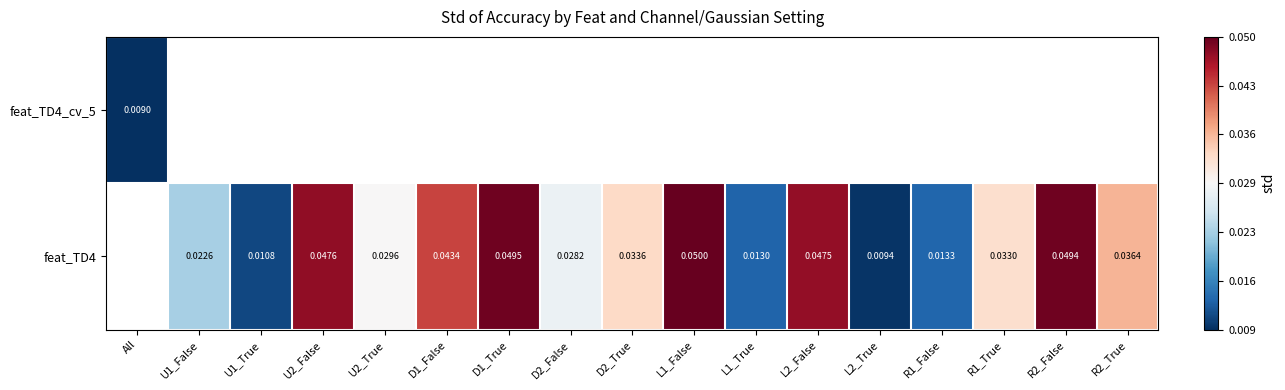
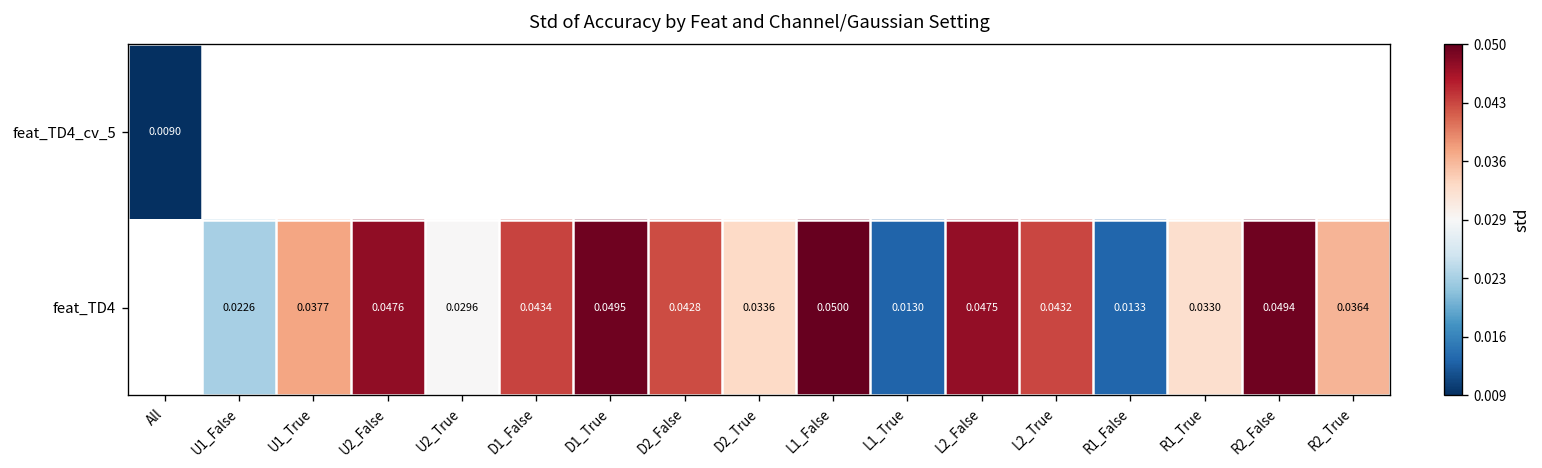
feat_TD4, U1_True: 0.0108 -> 0.0377
feat_TD4, D2_False: 0.0282 -> 0.0428
feat_TD4, L2_True: 0.0094 -> 0.0432
